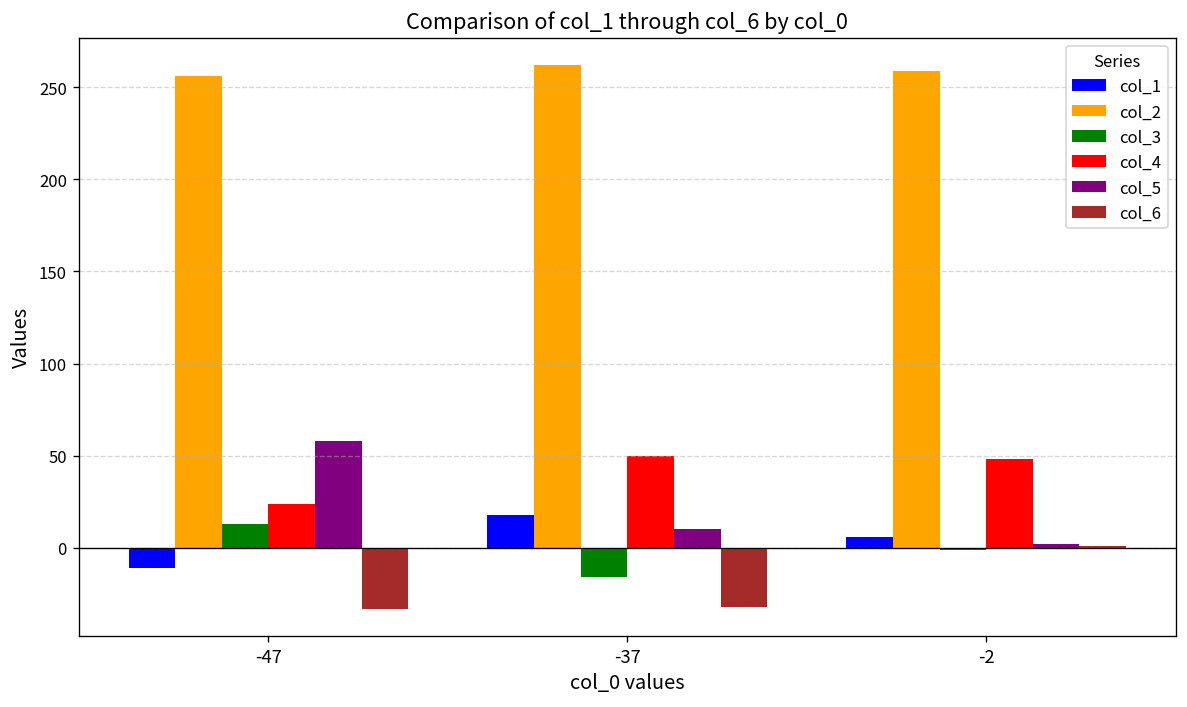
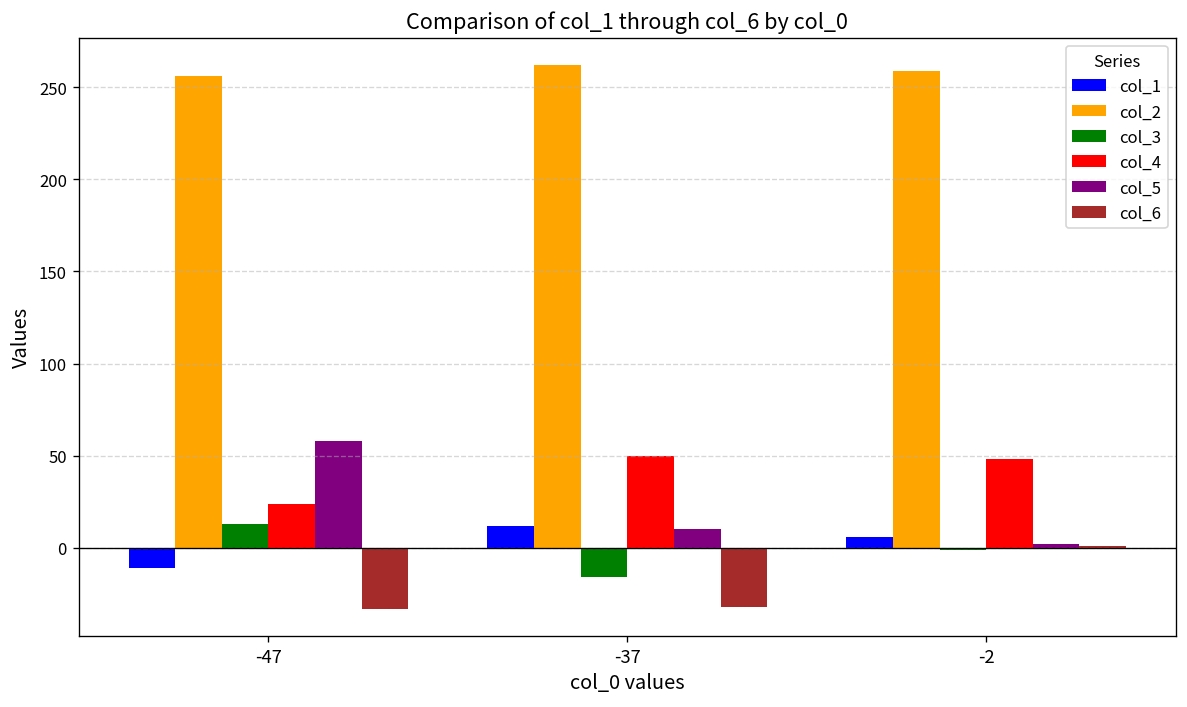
col_1, -37: 18 -> 12
